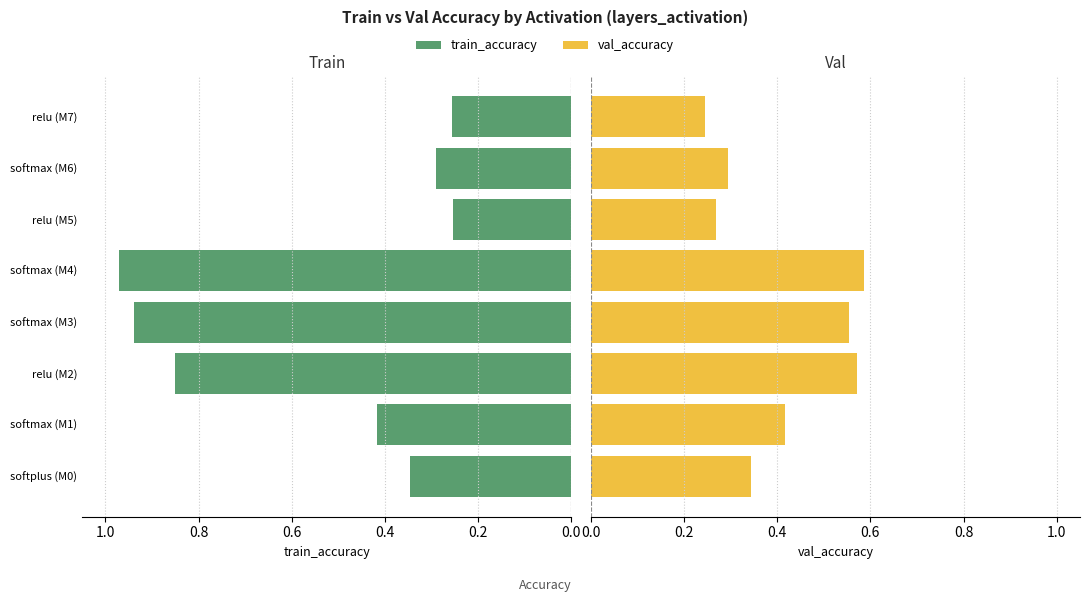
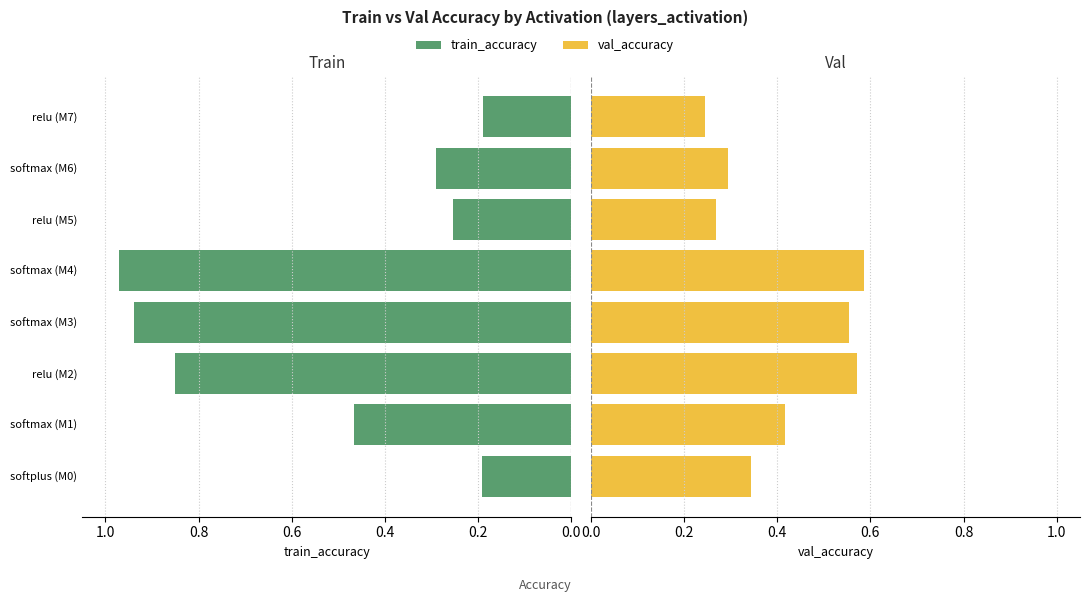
Train, relu (M7): 0.26 -> 0.19
Train, softmax (M1): 0.42 -> 0.47
Train, softplus (M0): 0.35 -> 0.19
